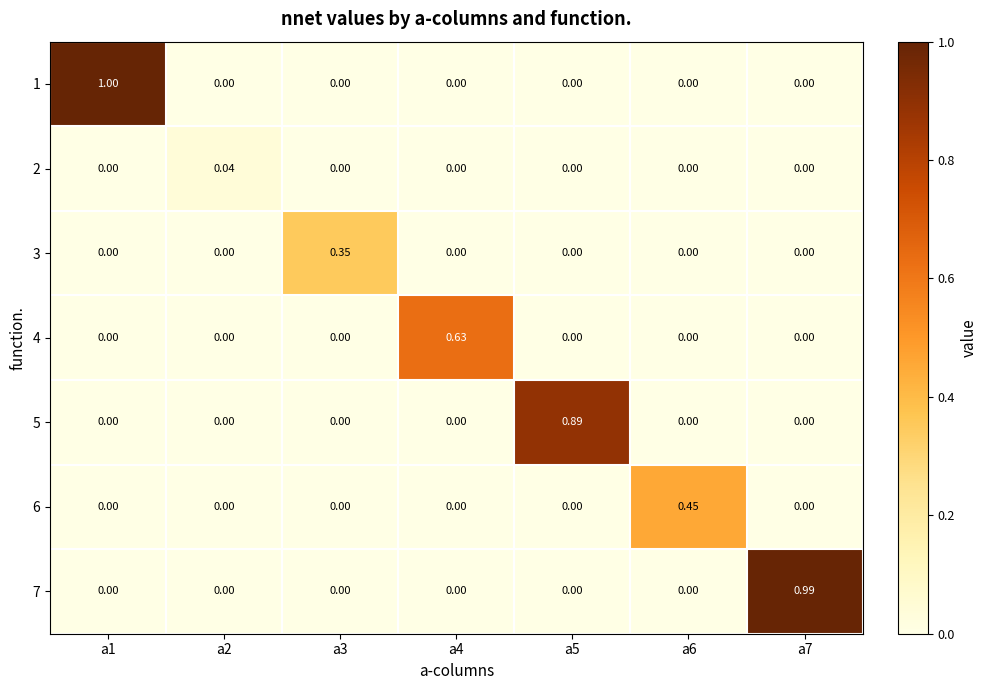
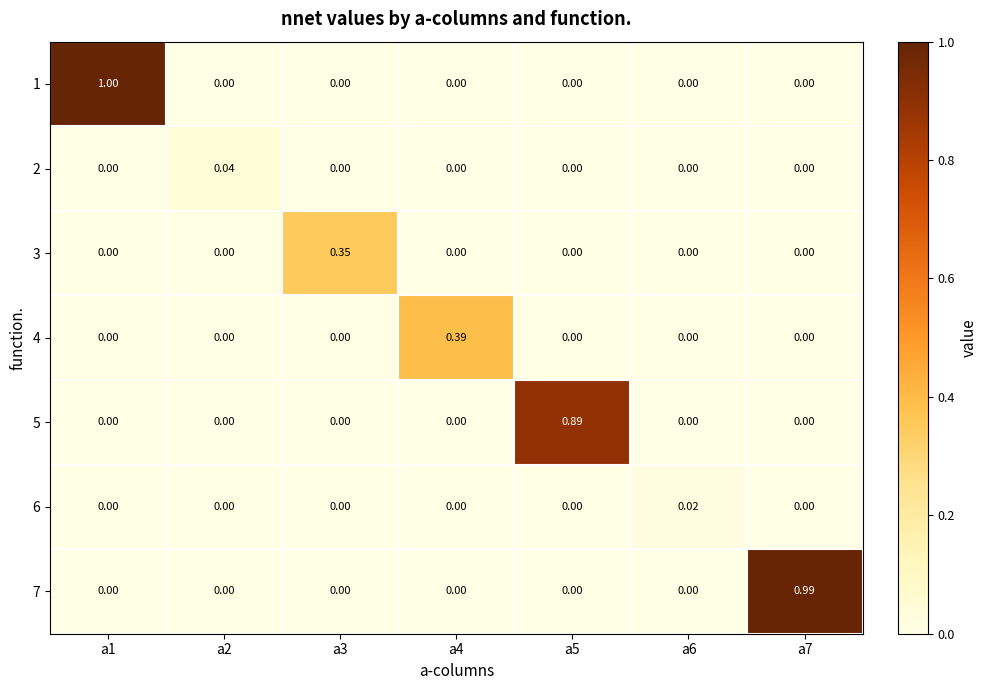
4, a4: 0.63 -> 0.39
6, a6: 0.45 -> 0.02
